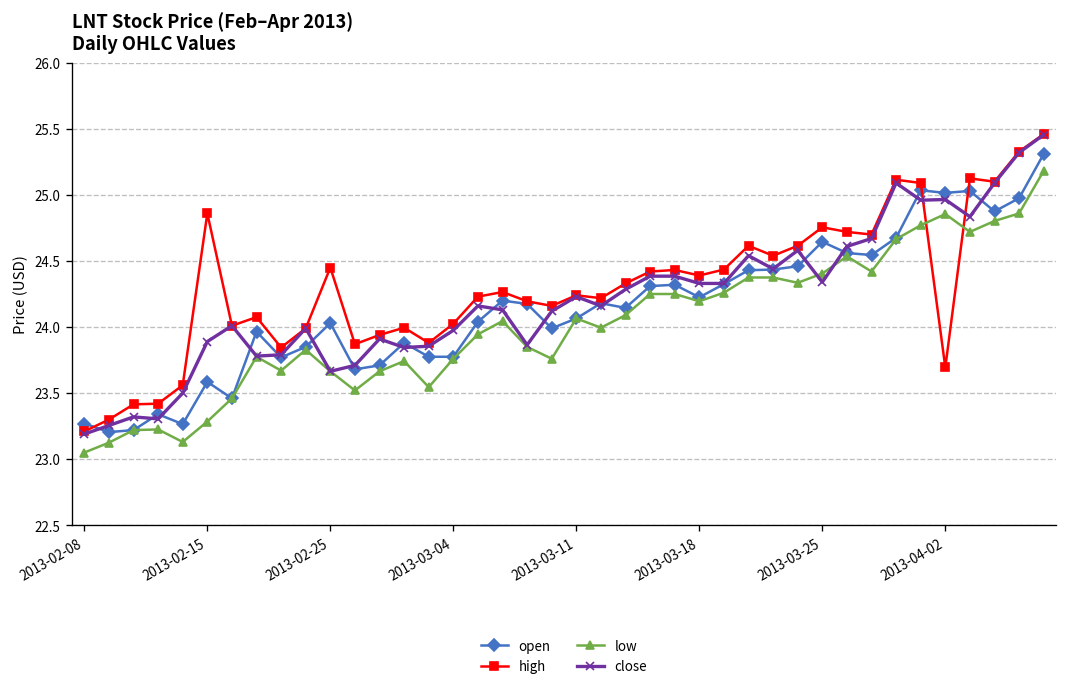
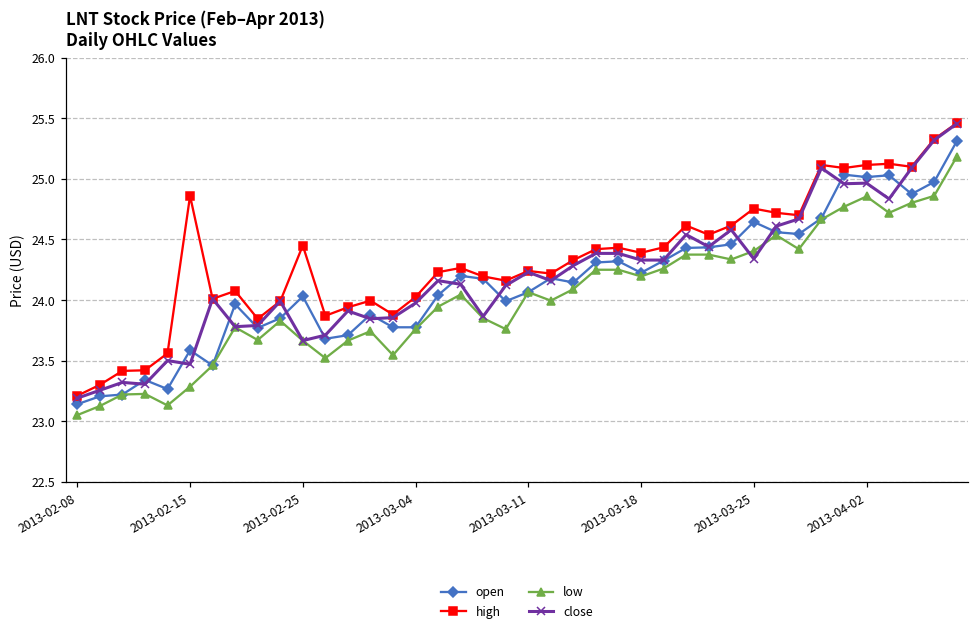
open, 2013-02-08: 23.27 -> 23.14
close, 2013-02-15: 23.89 -> 23.47
high, 2013-04-02: 23.69 -> 25.12
